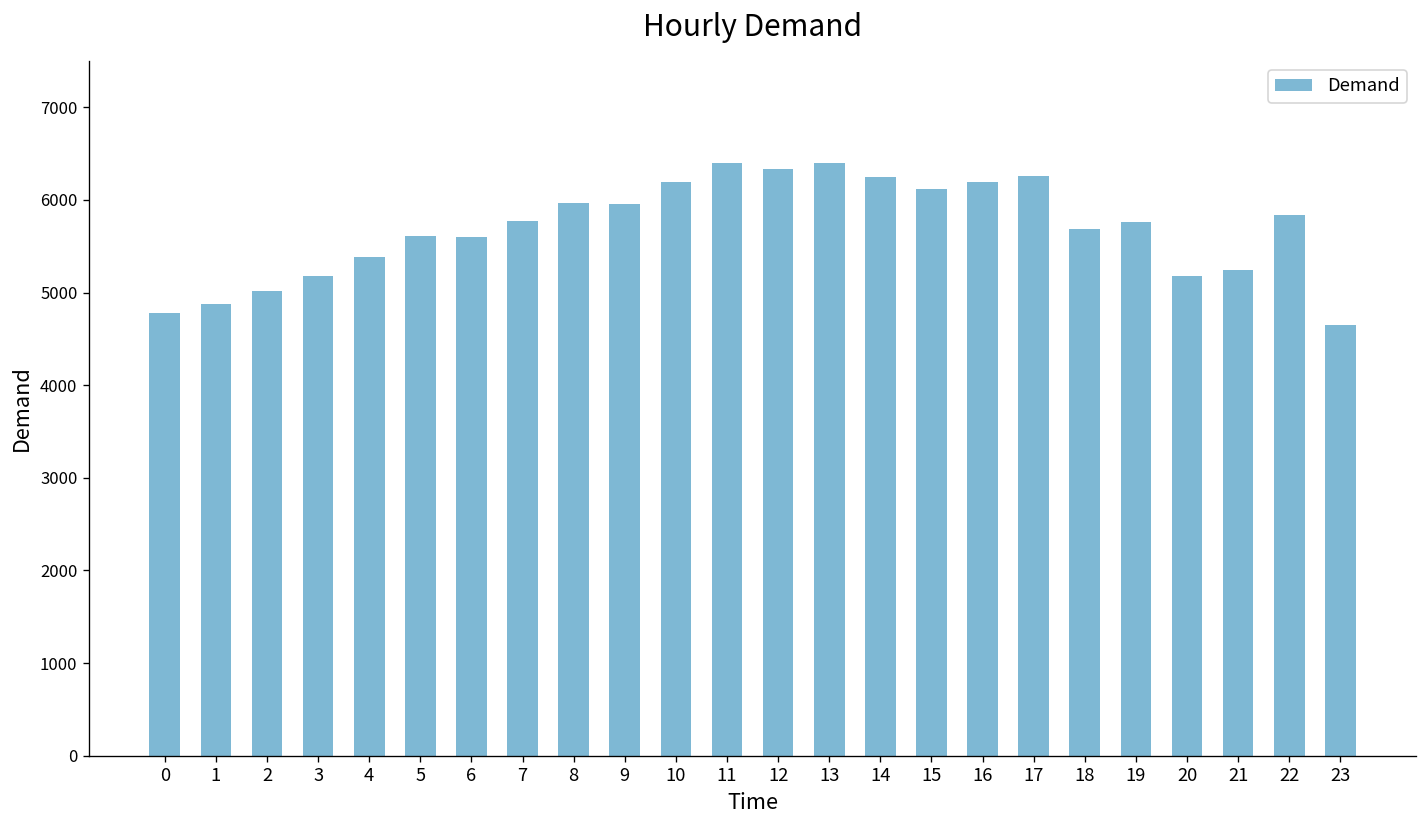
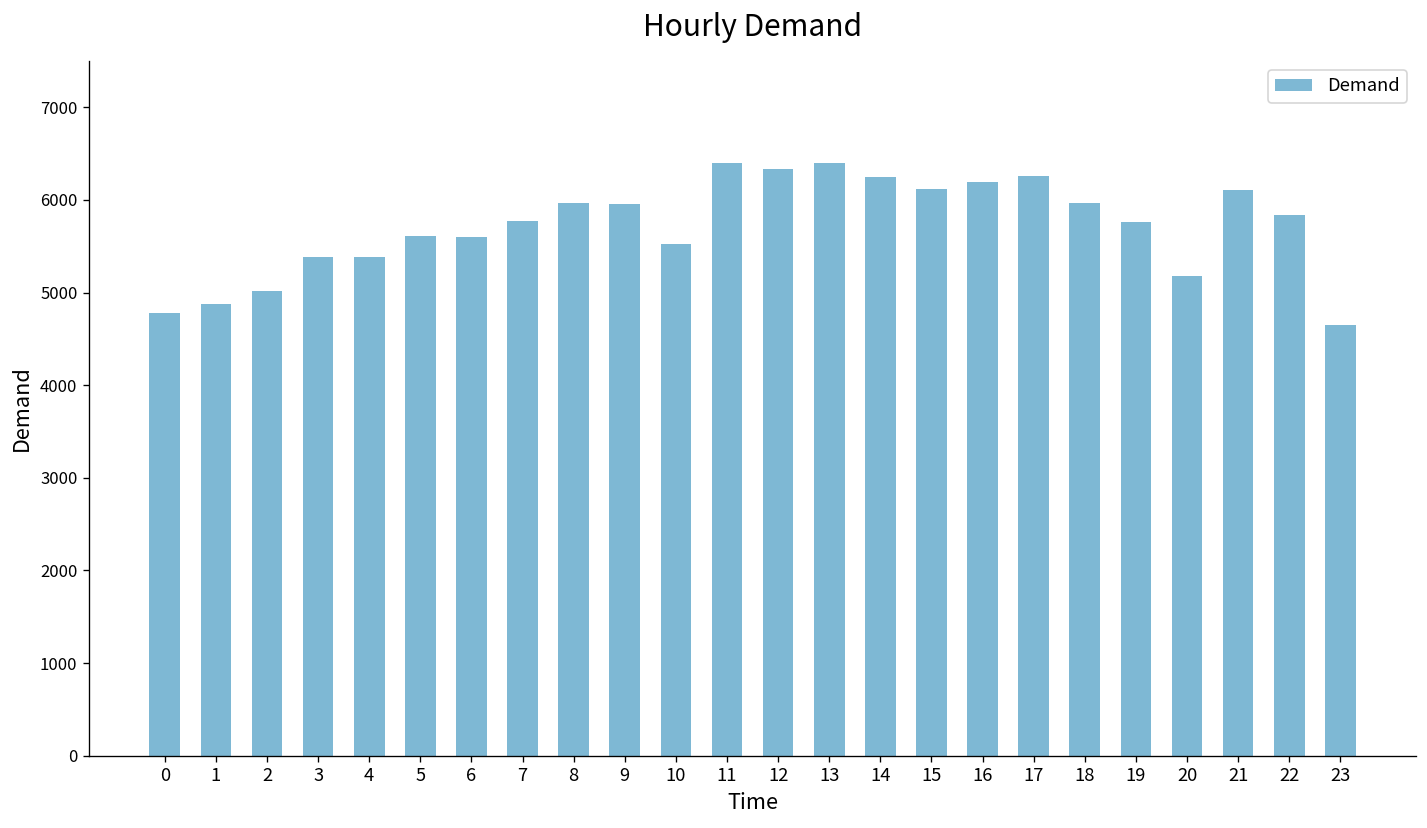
3: 5200 -> 5400
10: 6200 -> 5500
18: 5700 -> 6000
21: 5200 -> 6100
